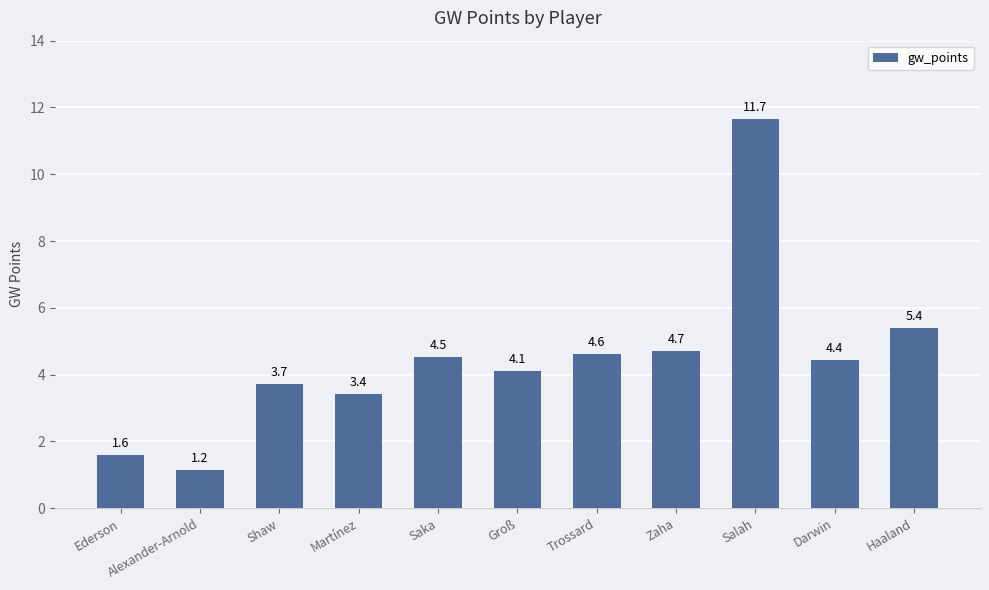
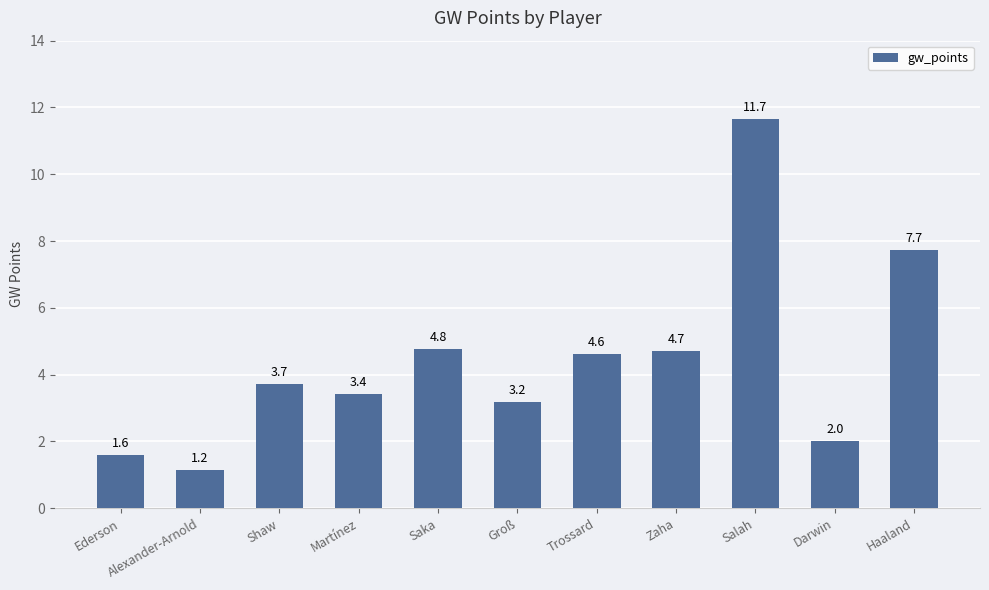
Saka: 4.5 -> 4.8
Groß: 4.1 -> 3.2
Darwin: 4.4 -> 2.0
Haaland: 5.4 -> 7.7
